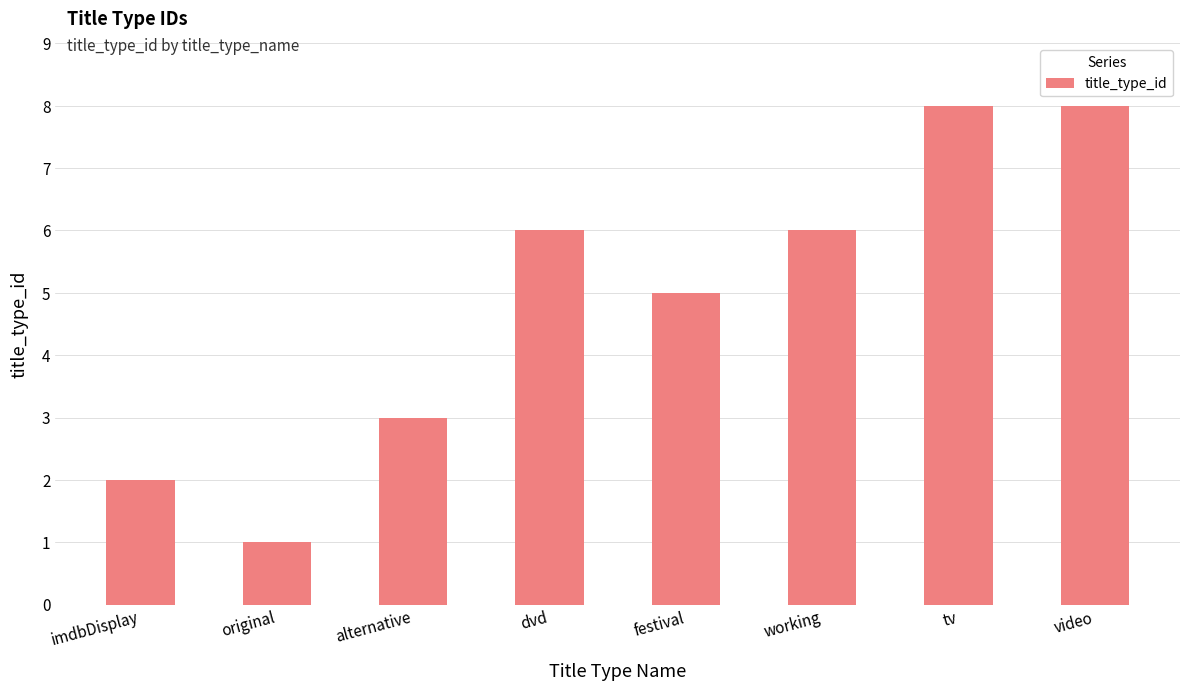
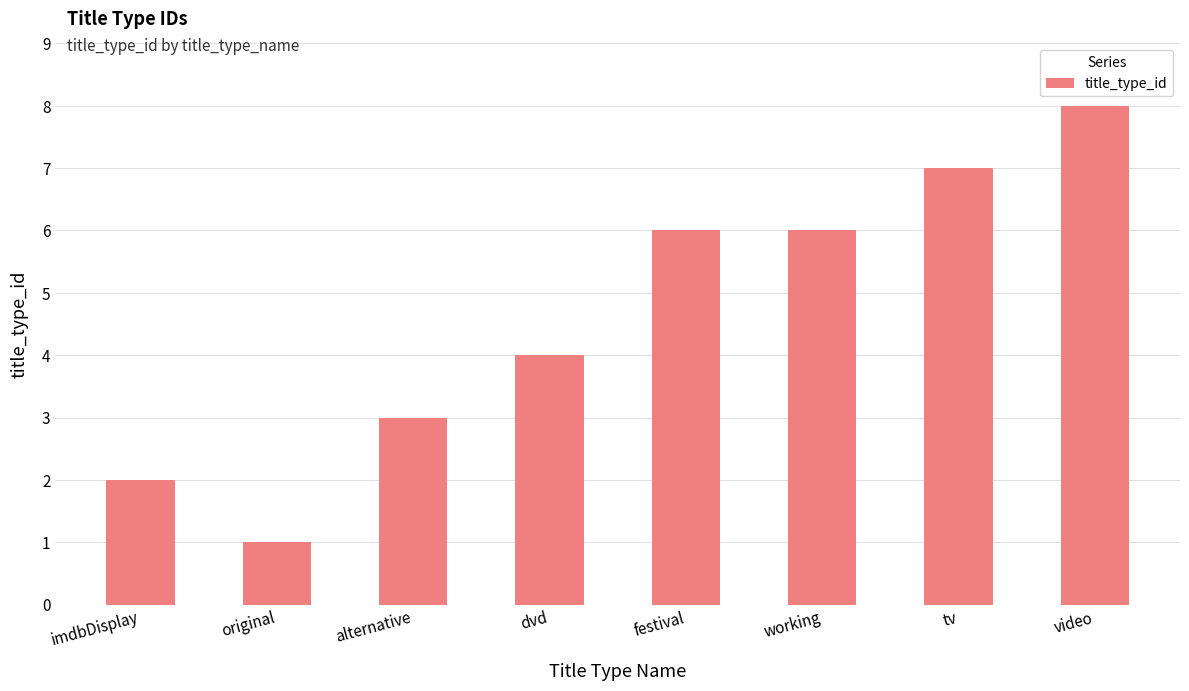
dvd: 6 -> 4
festival: 5 -> 6
tv: 8 -> 7
